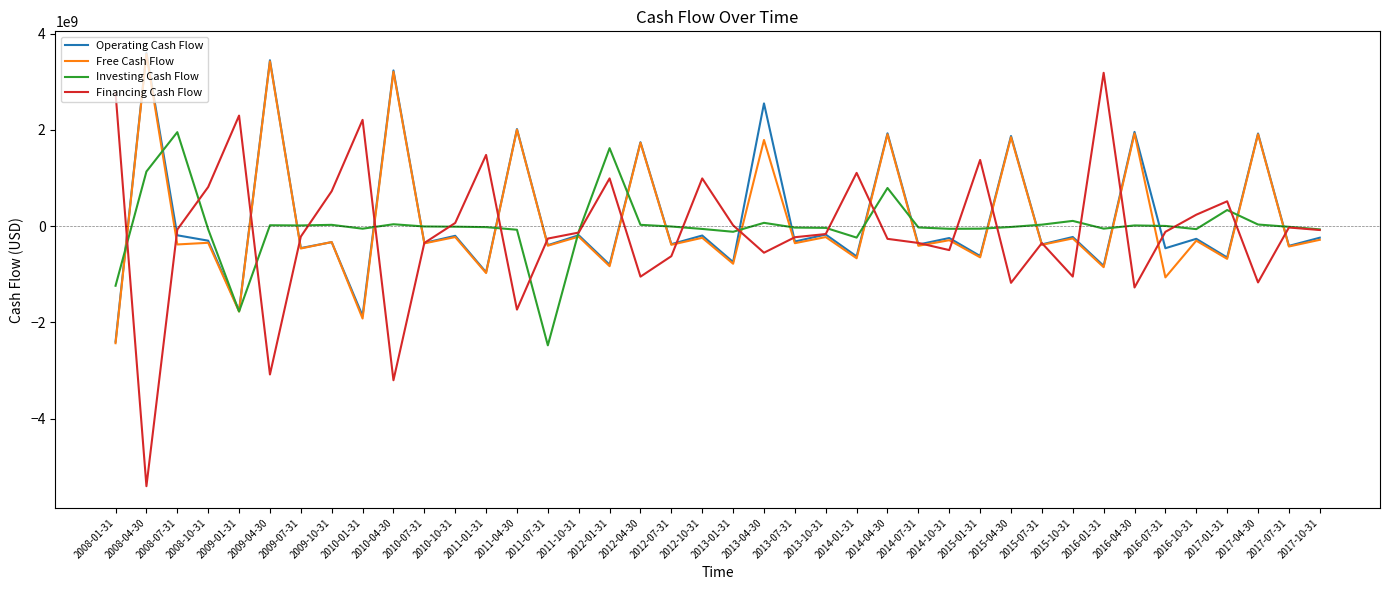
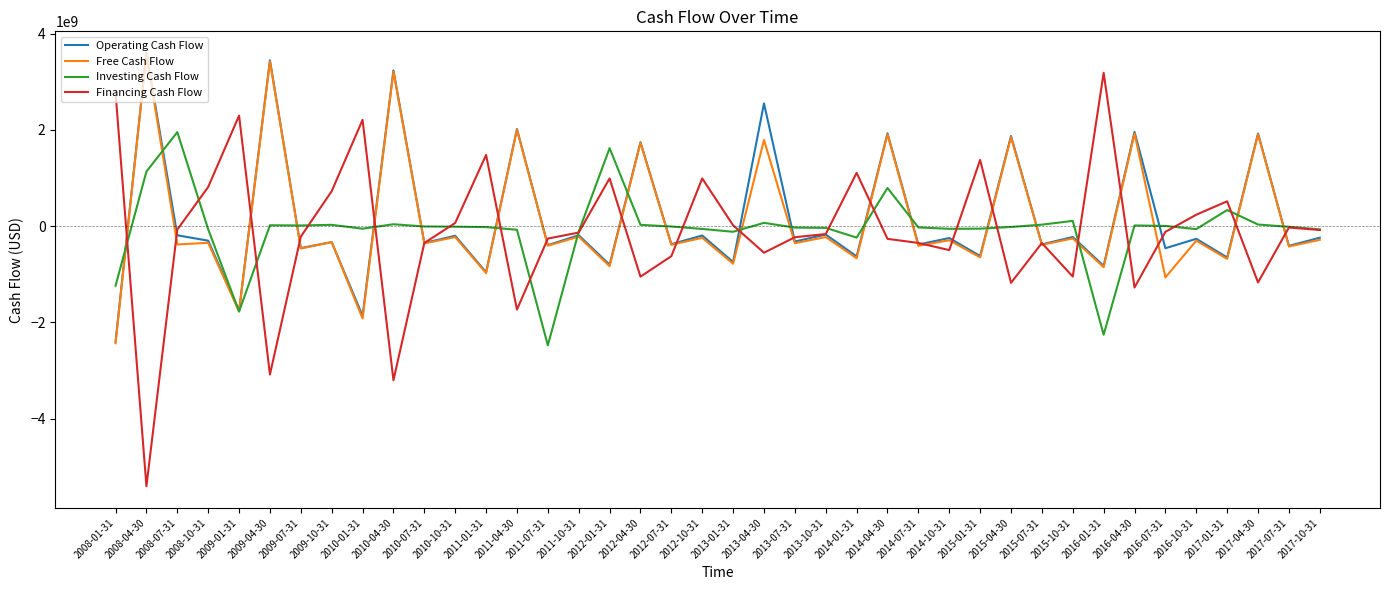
Investing Cash Flow, 2016-01-31: -100000000 -> -2300000000
